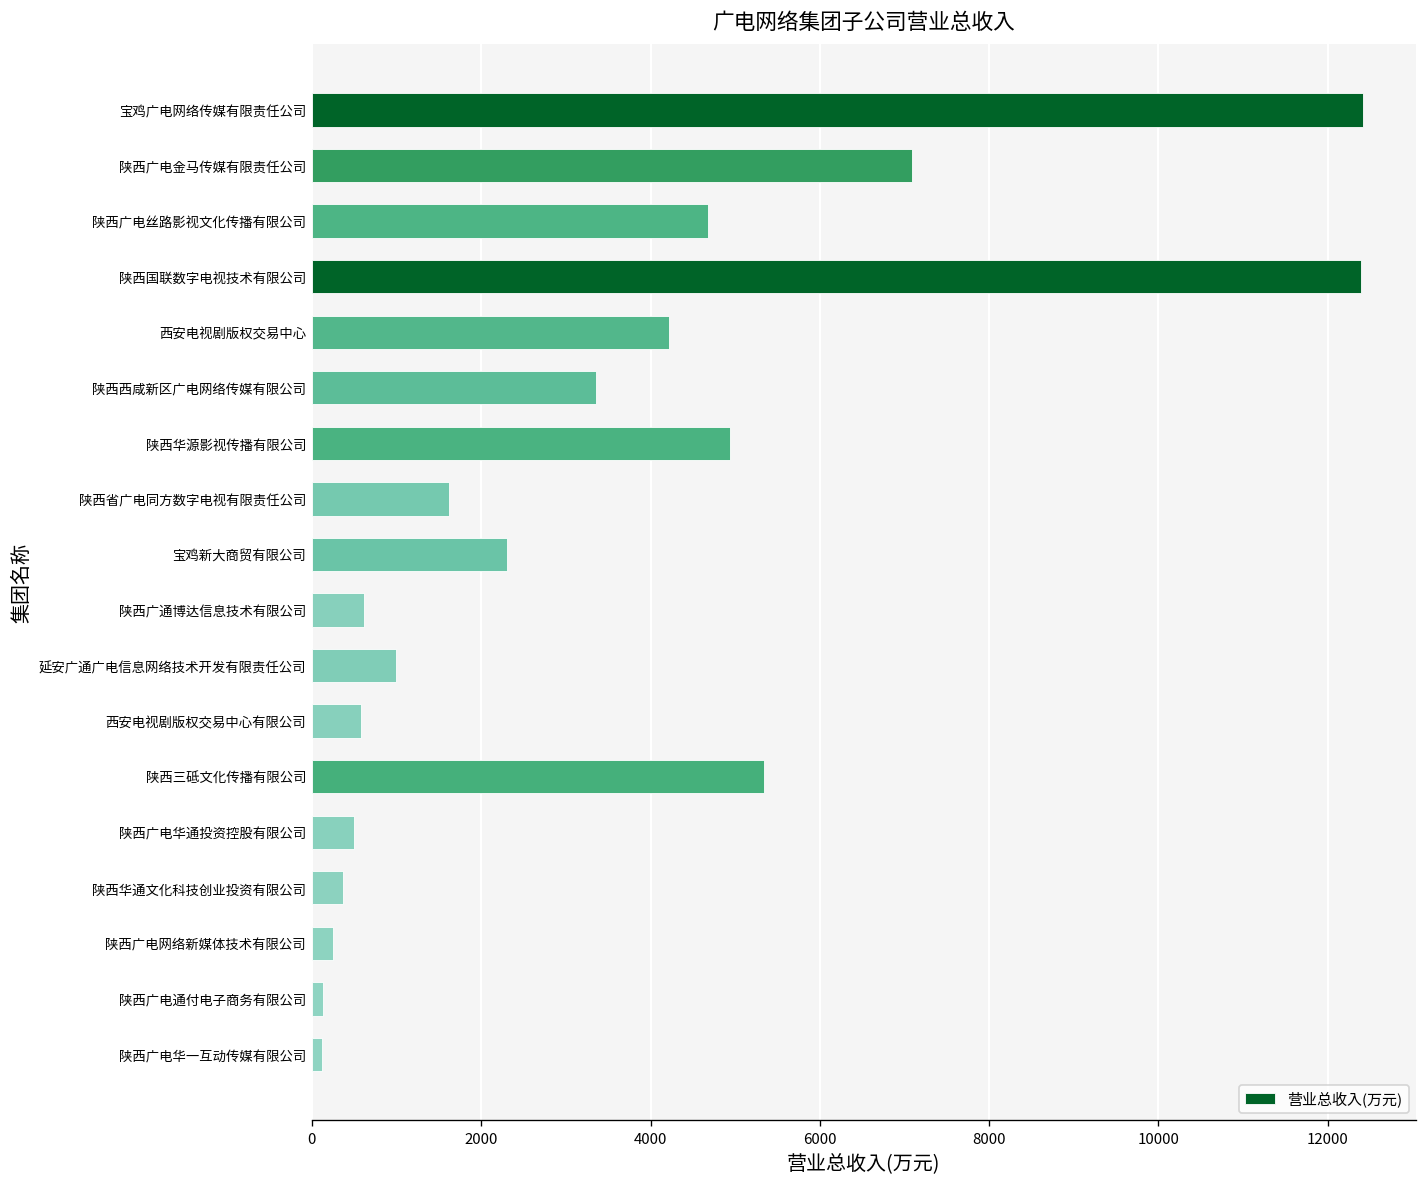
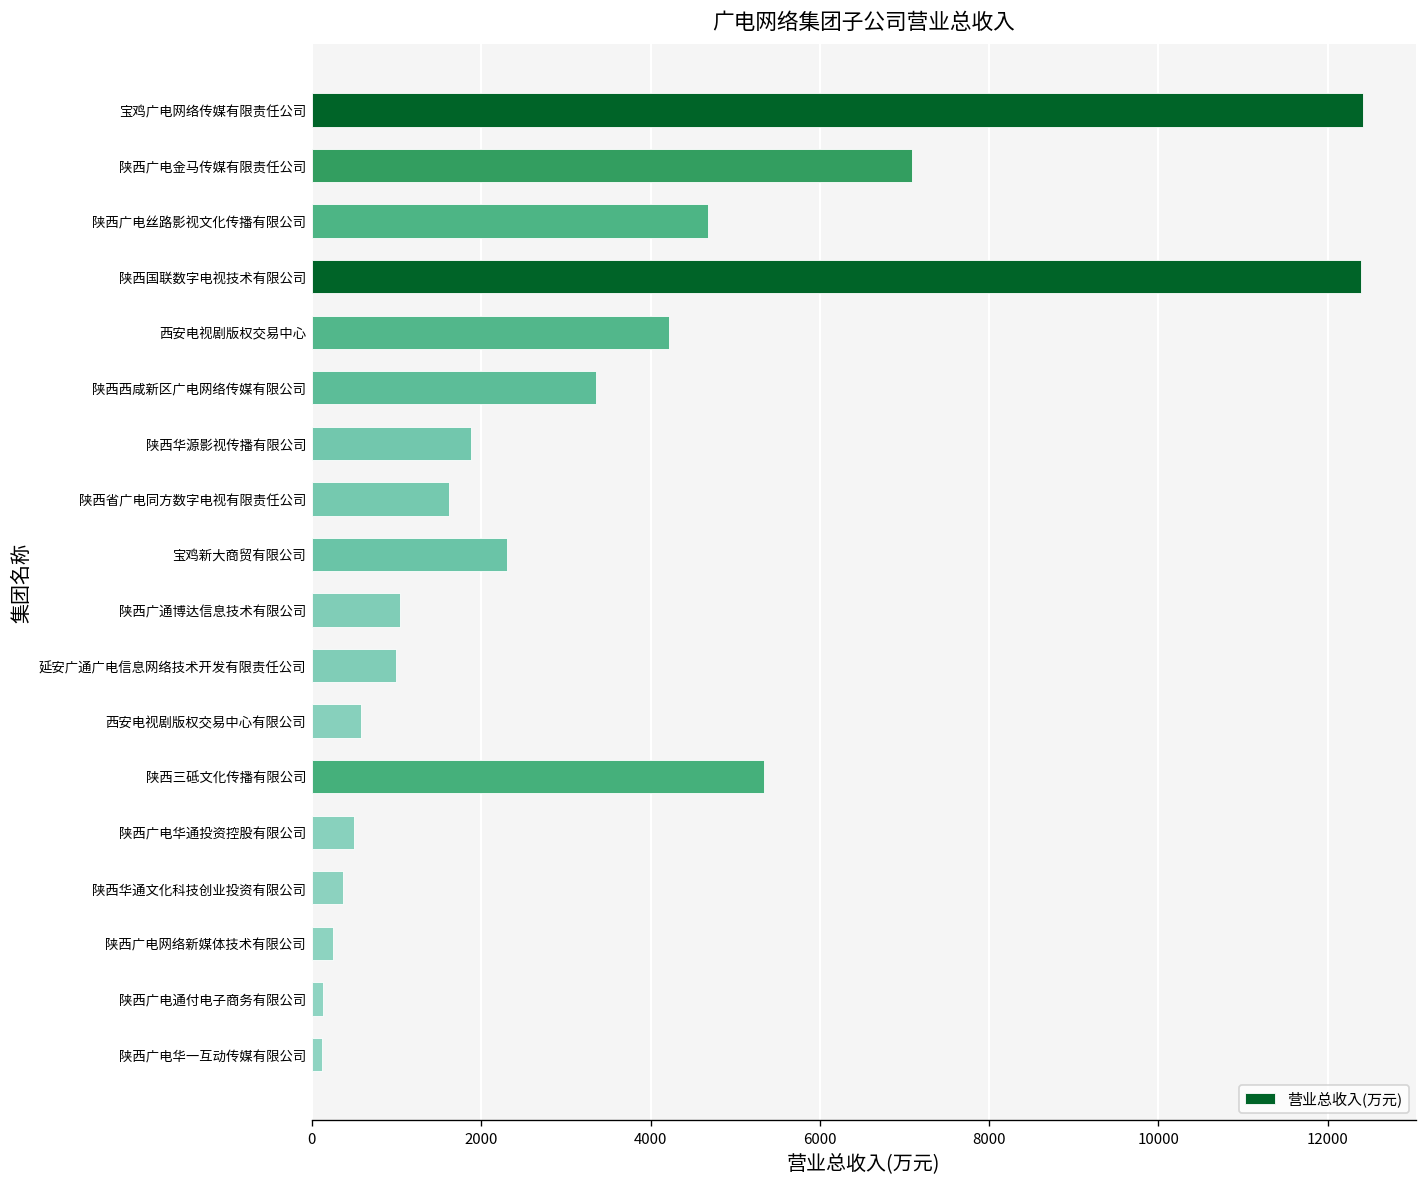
陕西华源影视传播有限公司: 4900 -> 1900
陕西广通博达信息技术有限公司: 600 -> 1000
